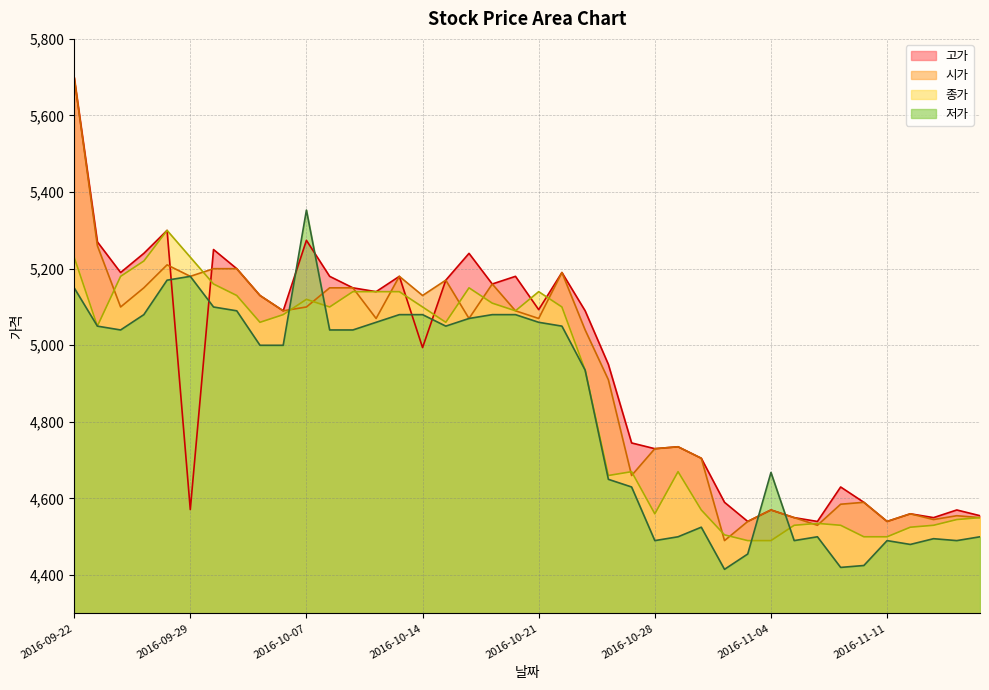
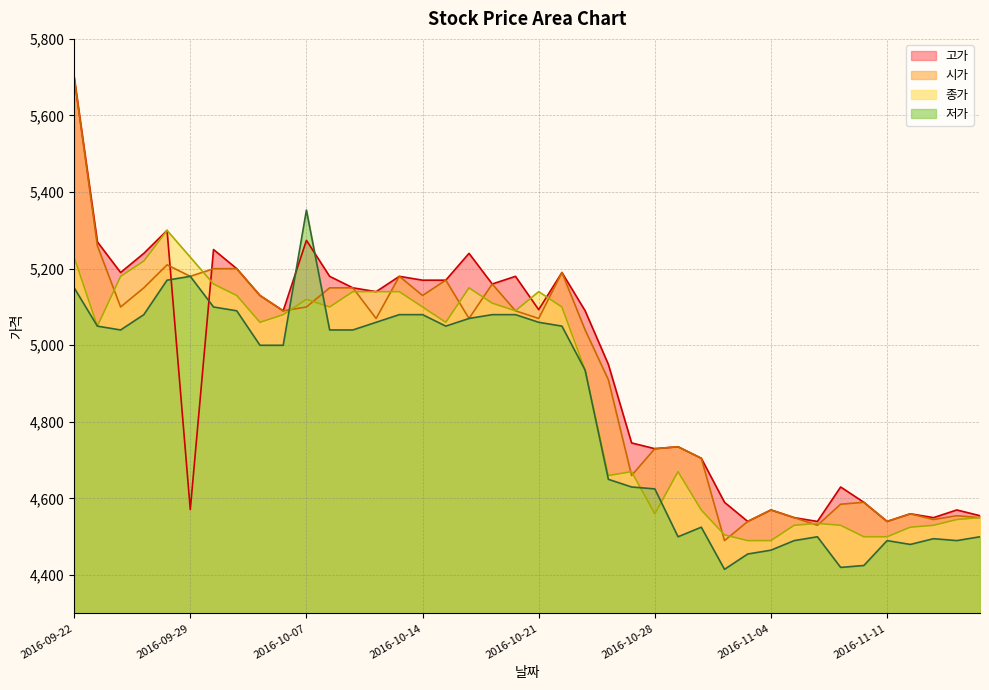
고가, 2016-10-14: 4,990 -> 5,170
저가, 2016-10-28: 4,490 -> 4,630
저가, 2016-11-04: 4,670 -> 4,470
